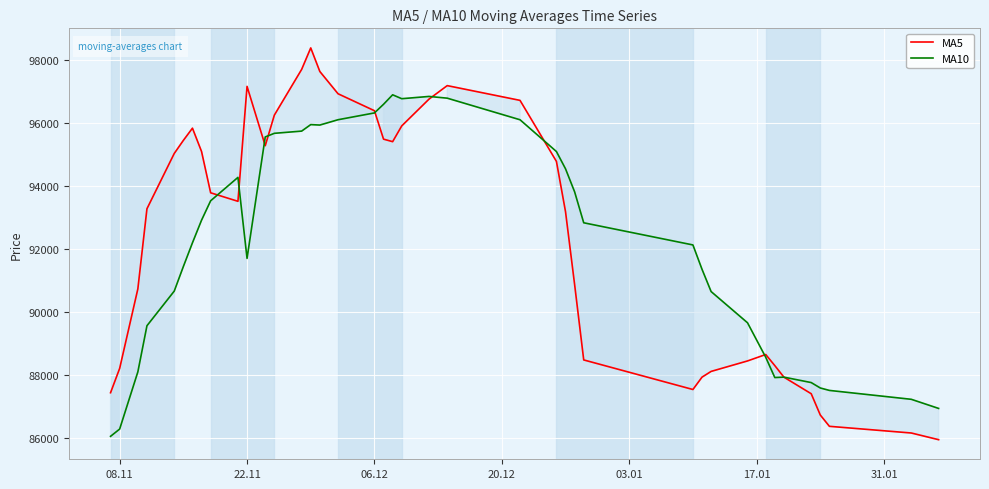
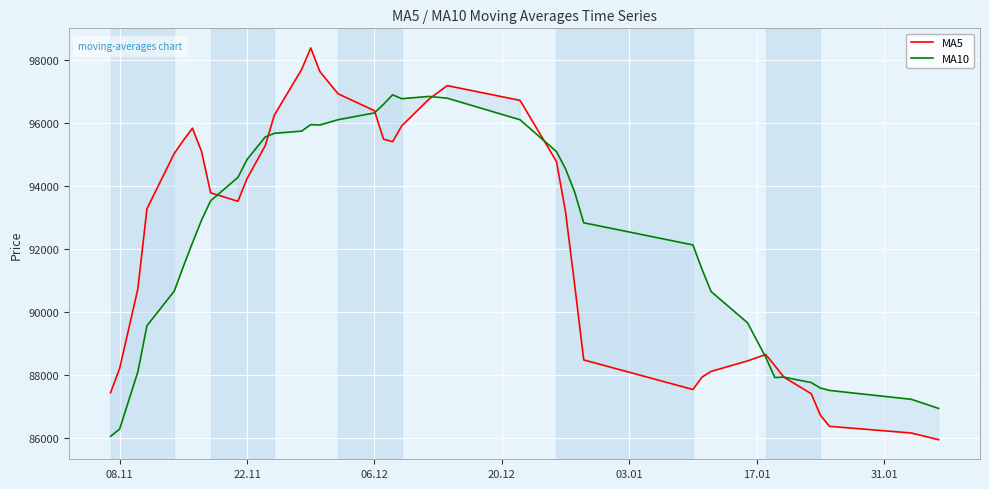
MA5, 22.11: 97200 -> 94200
MA10, 22.11: 91700 -> 94800
